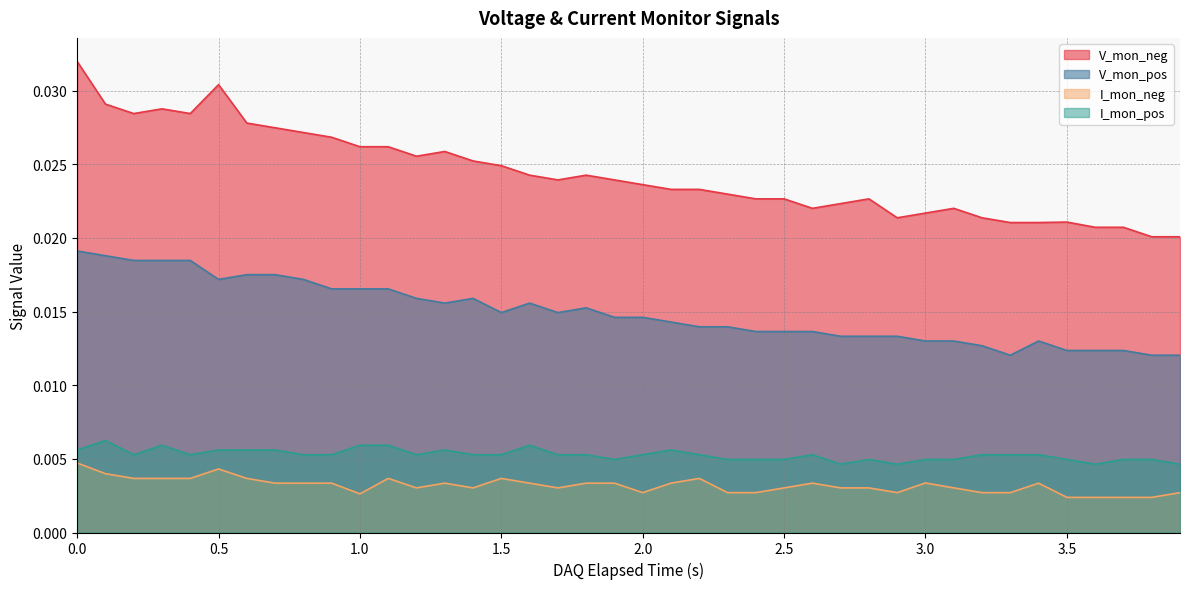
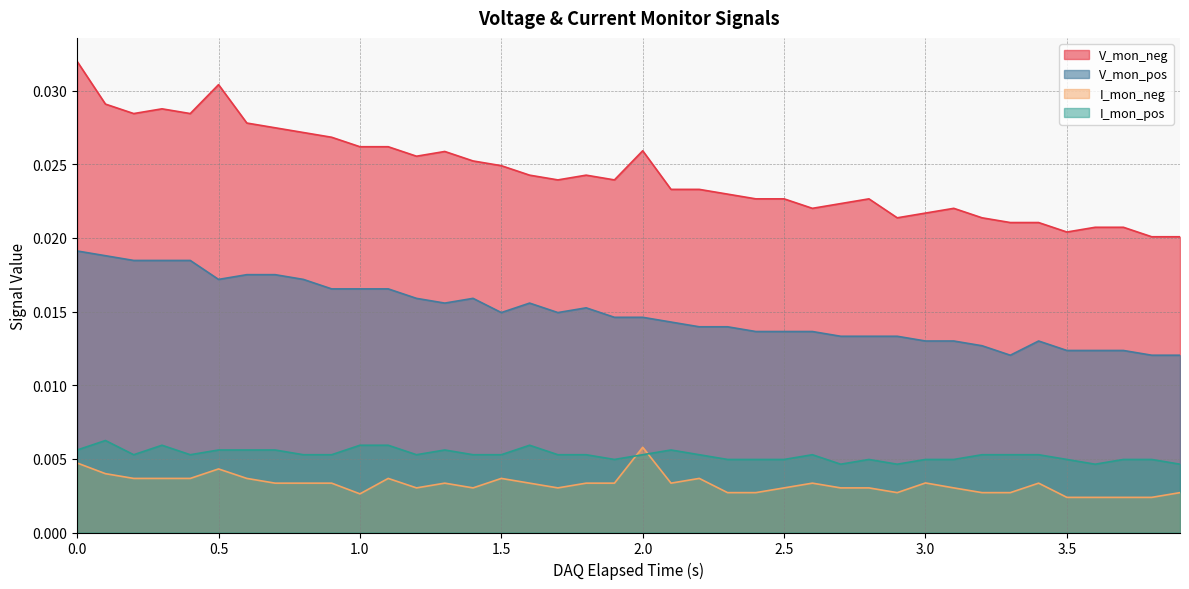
V_mon_neg, 2.0: 0.0236 -> 0.0259
I_mon_neg, 2.0: 0.0027 -> 0.0058
V_mon_neg, 3.5: 0.0211 -> 0.0204
